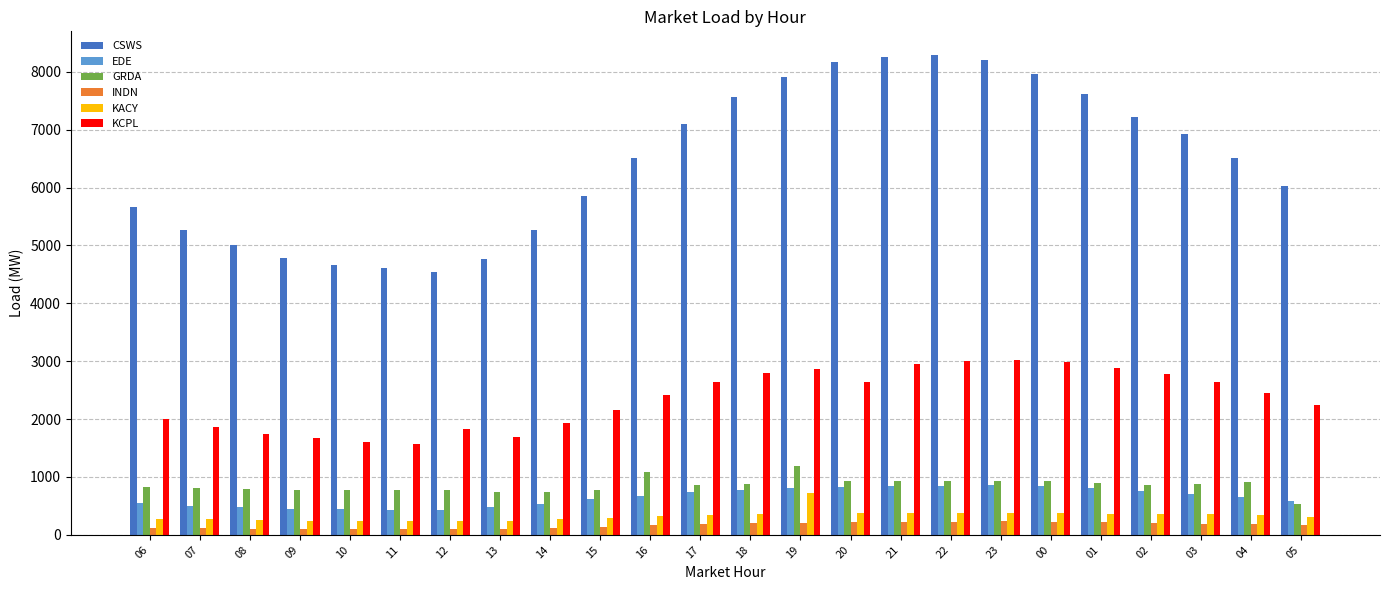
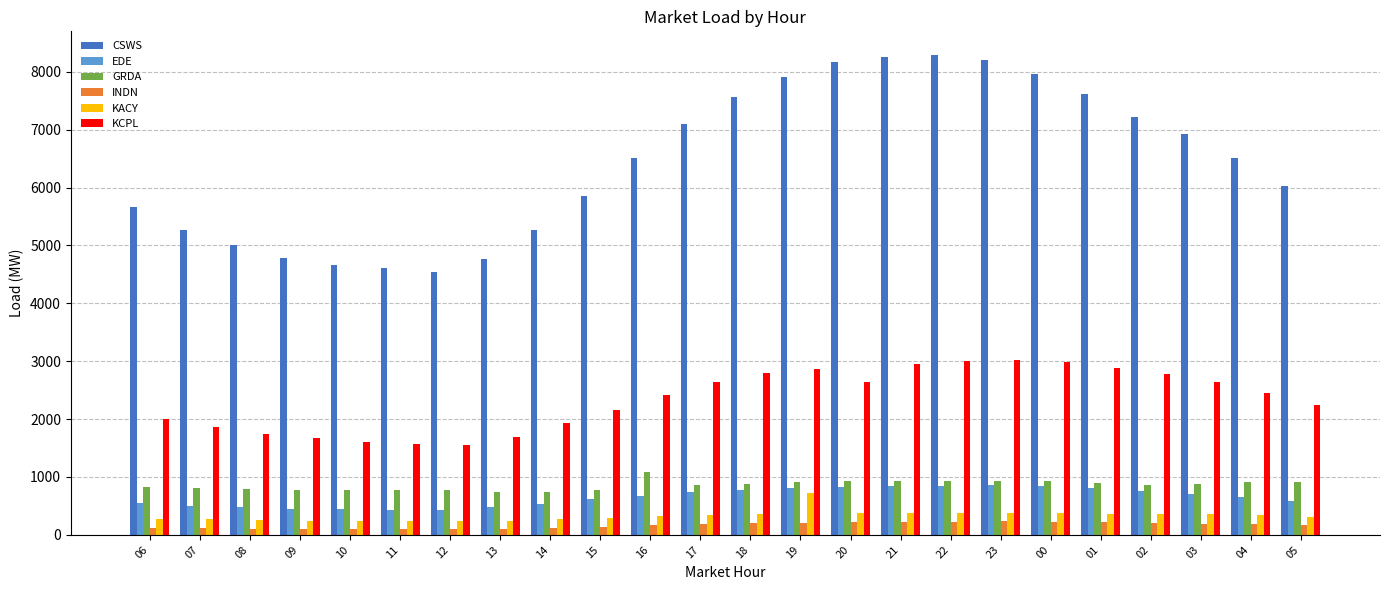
KCPL, 12: 1800 -> 1600
GRDA, 19: 1200 -> 900
GRDA, 05: 500 -> 900
